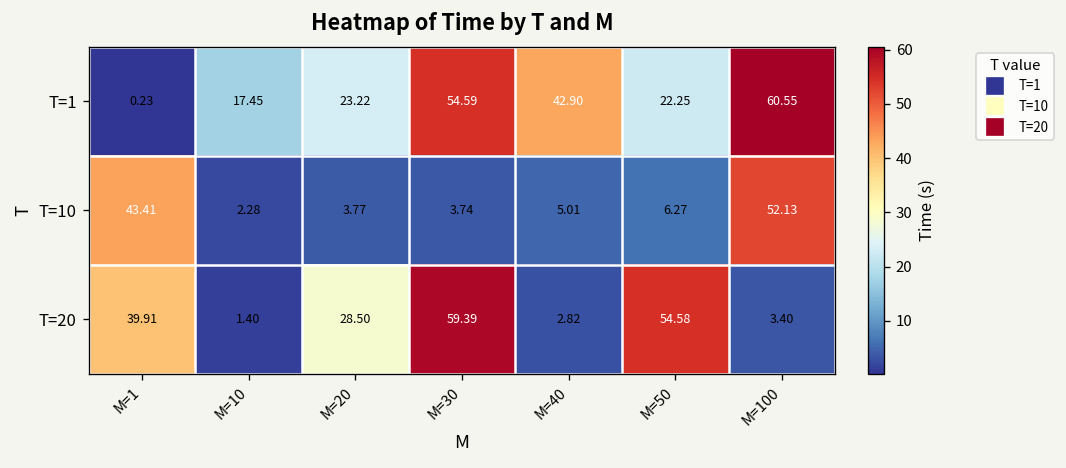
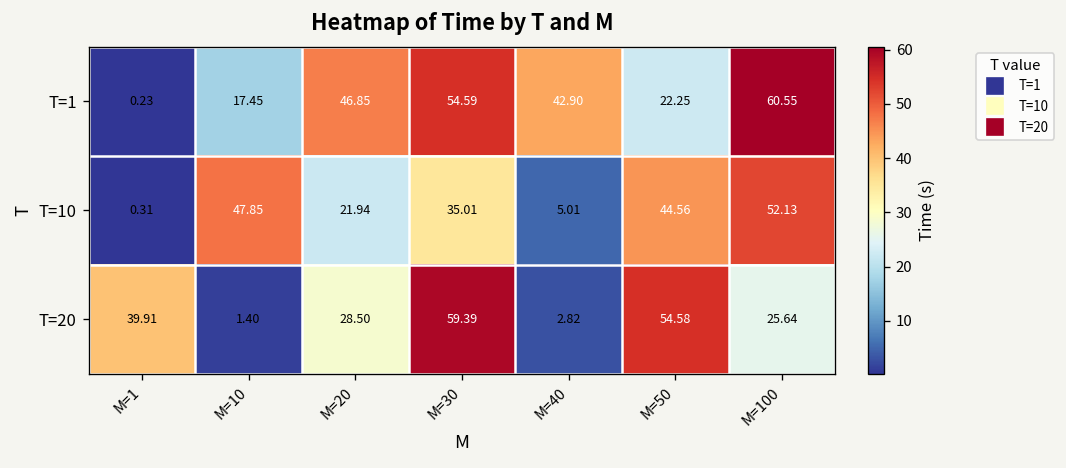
T=1, M=20: 23.22 -> 46.85
T=10, M=1: 43.41 -> 0.31
T=10, M=10: 2.28 -> 47.85
T=10, M=20: 3.77 -> 21.94
T=10, M=30: 3.74 -> 35.01
T=10, M=50: 6.27 -> 44.56
T=20, M=100: 3.40 -> 25.64
